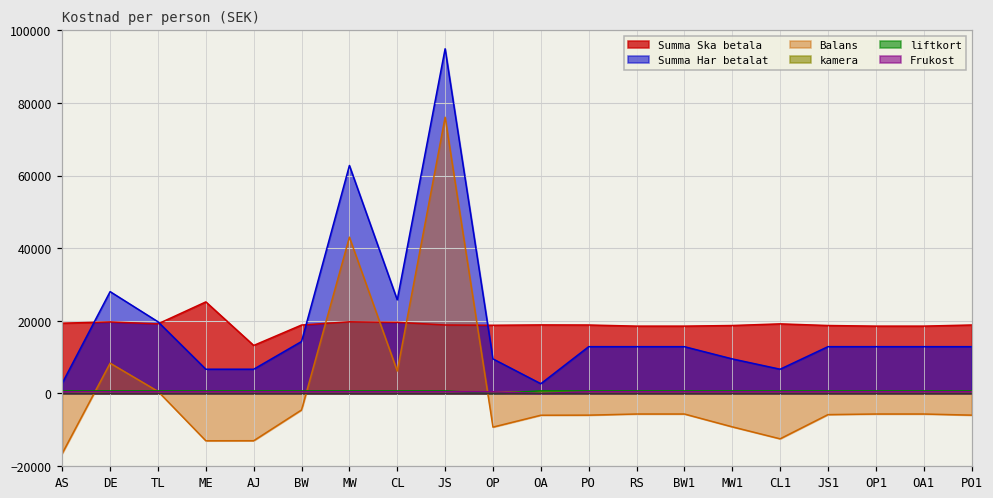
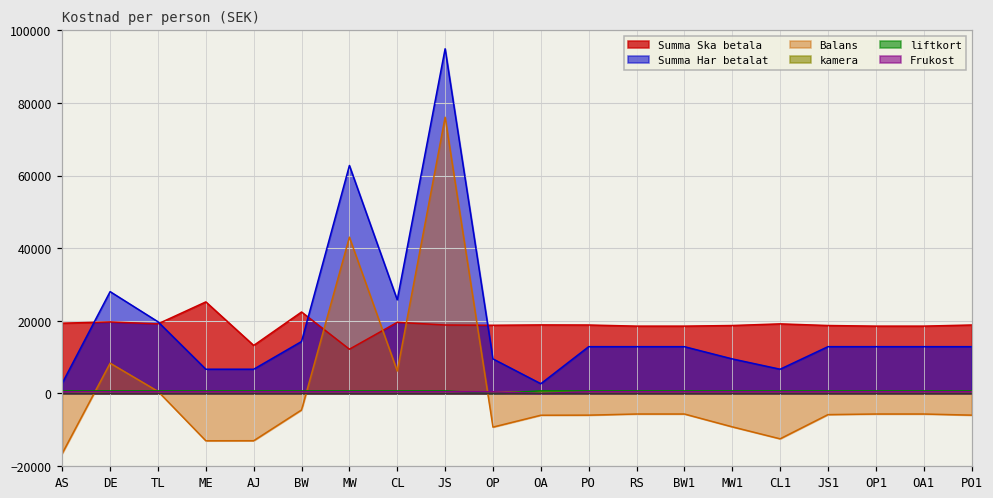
Summa Ska betala, BW: 19000 -> 22000
Summa Ska betala, MW: 20000 -> 12000
